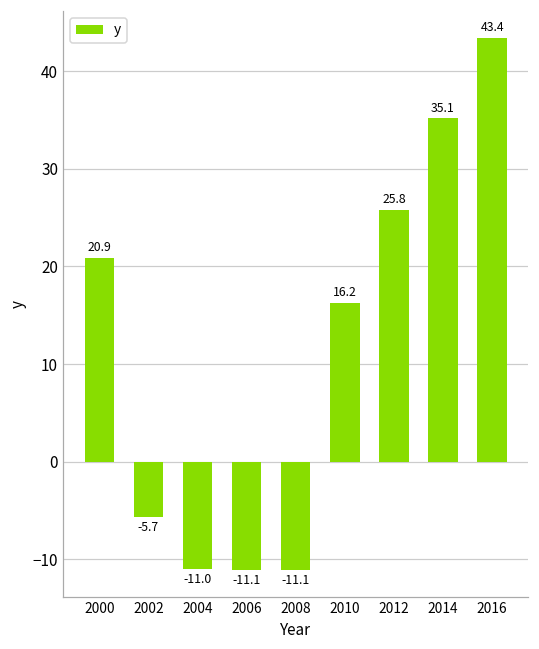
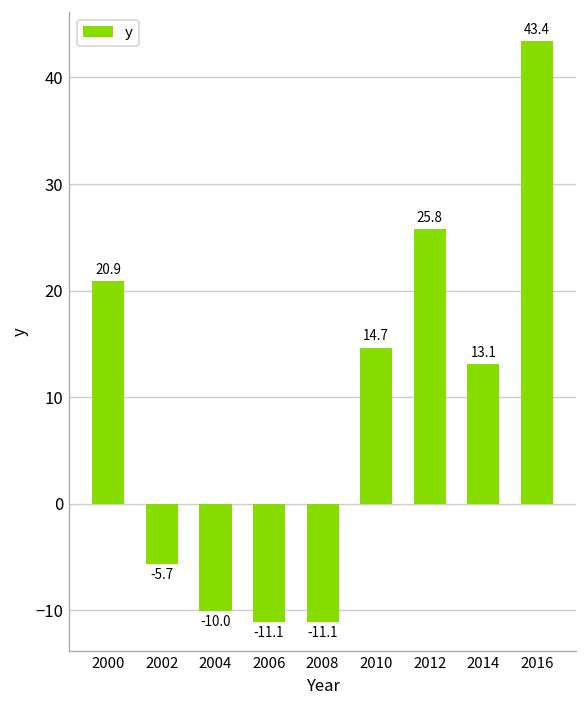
2004: -11.0 -> -10.0
2010: 16.2 -> 14.7
2014: 35.1 -> 13.1
